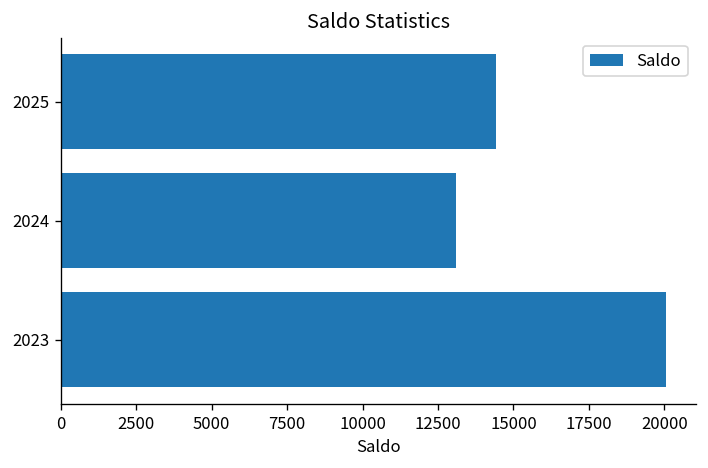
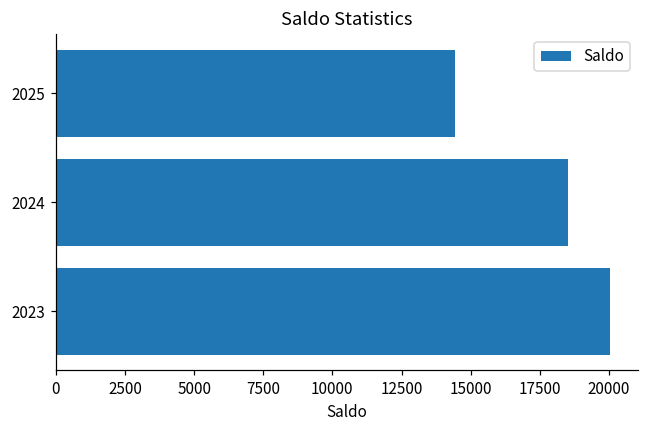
2024: 13100 -> 18500
